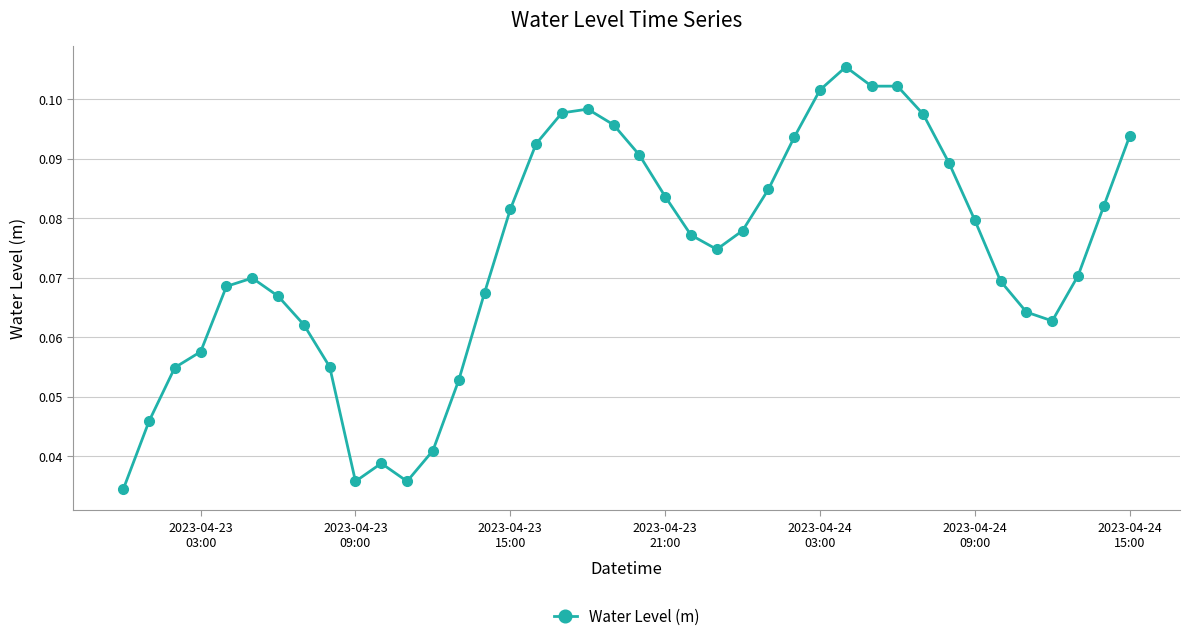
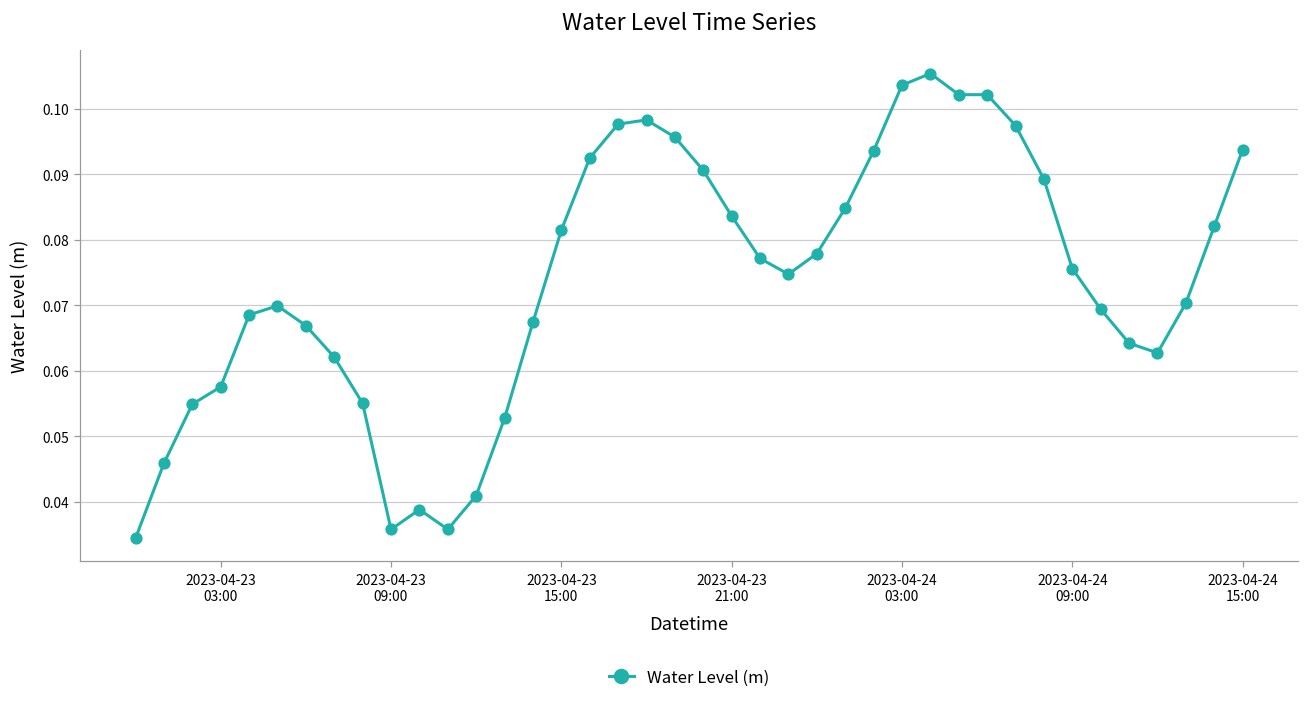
2023-04-24 03:00: 0.102 -> 0.104
2023-04-24 09:00: 0.080 -> 0.076
